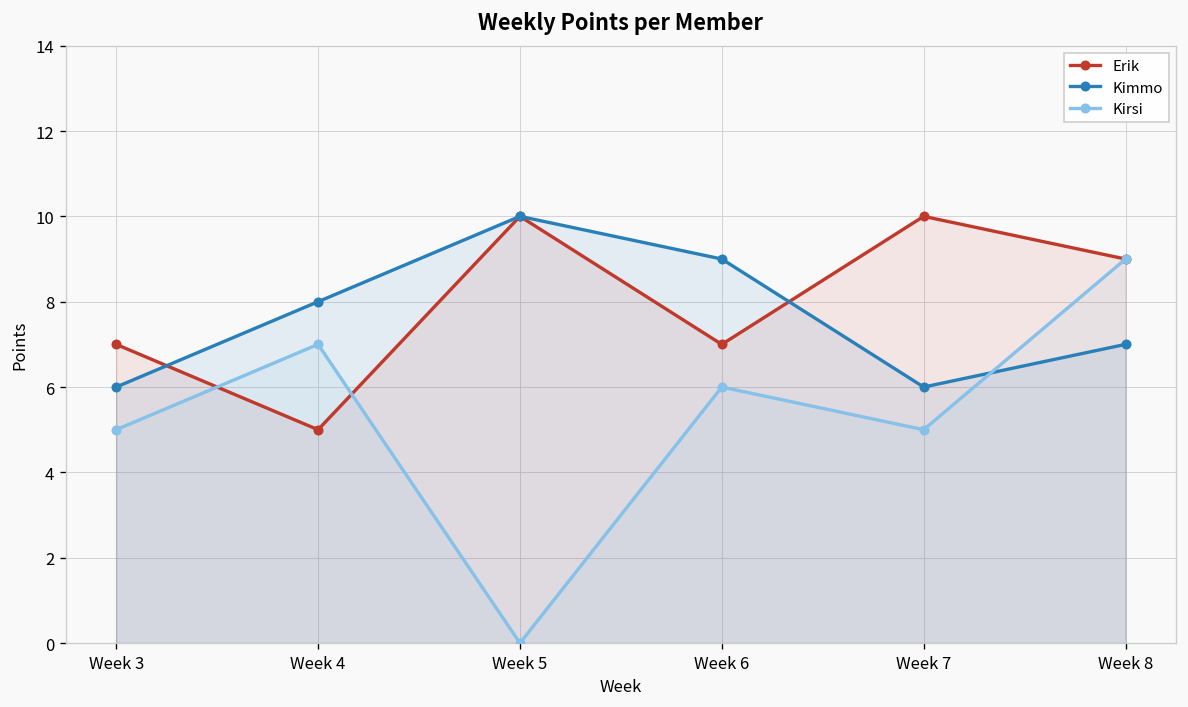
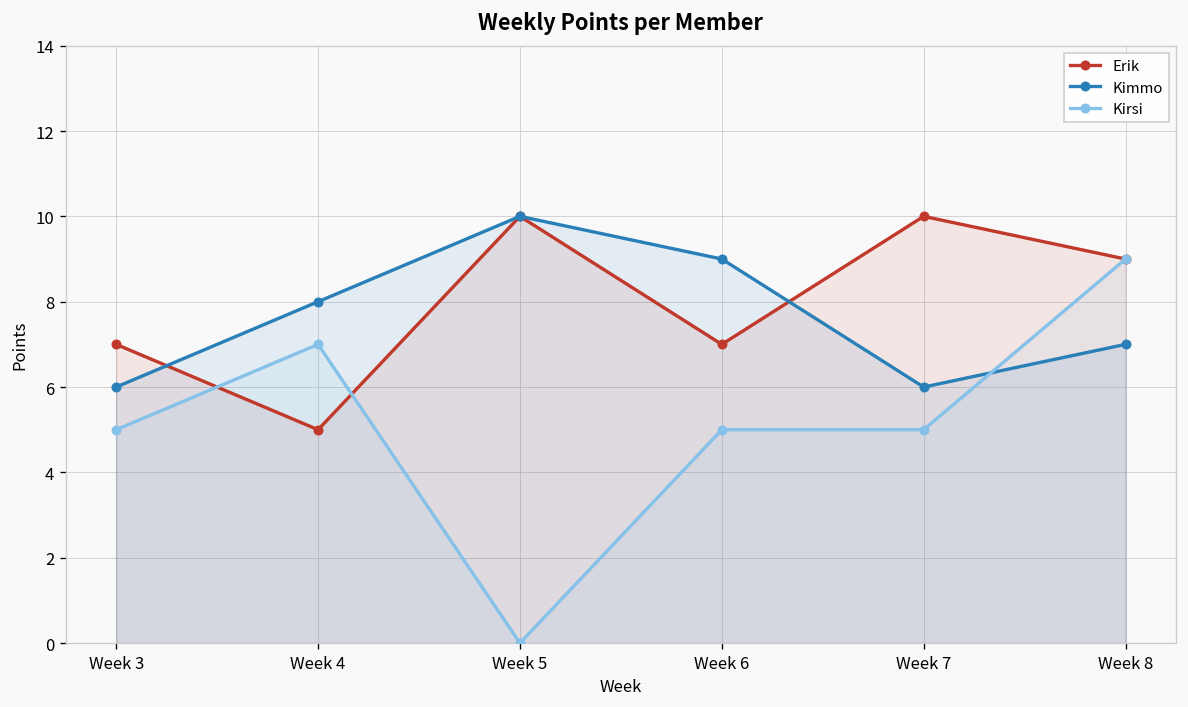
Kirsi, Week 6: 6 -> 5
